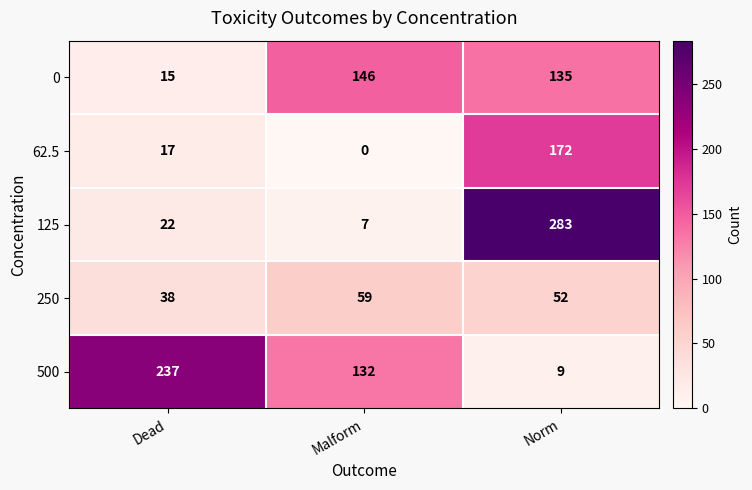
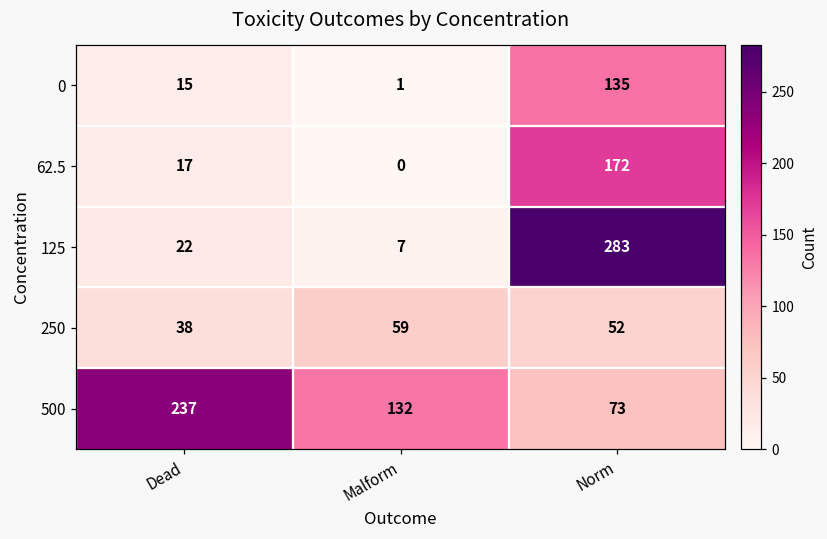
0, Malform: 146 -> 1
500, Norm: 9 -> 73
